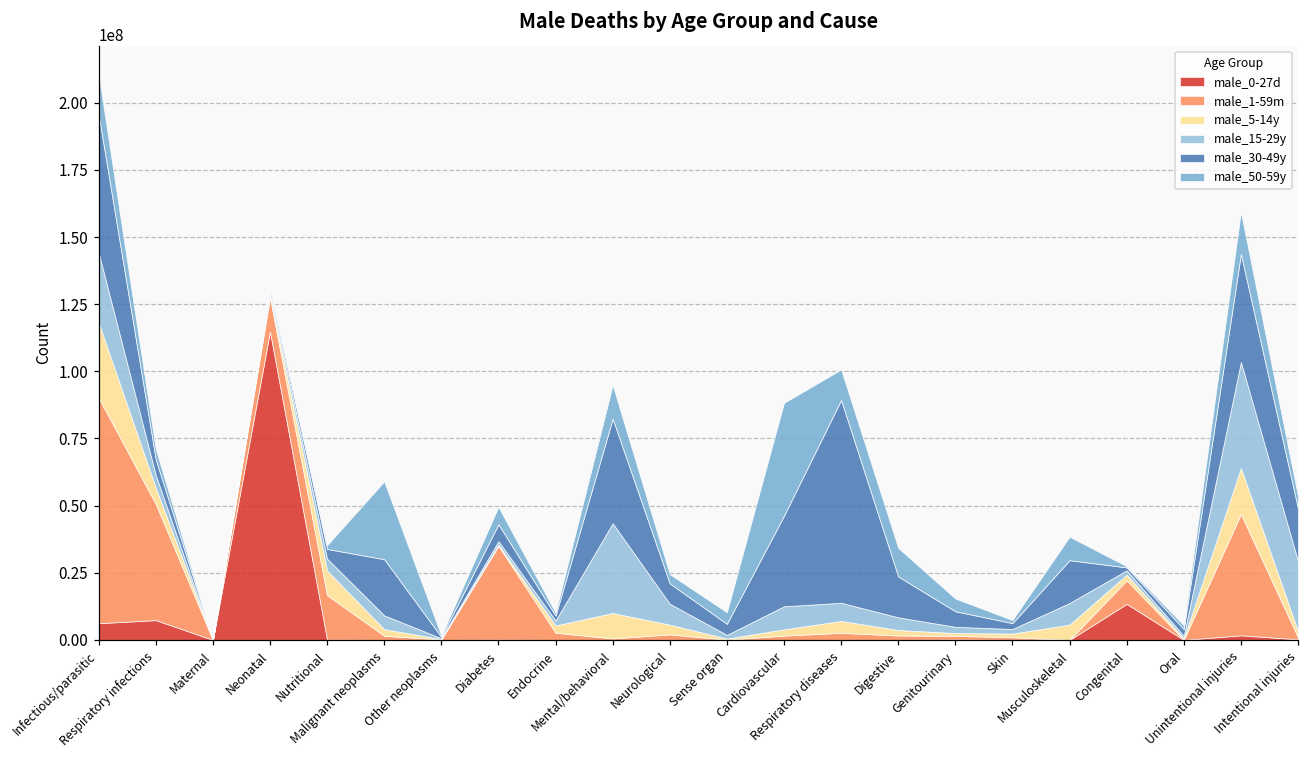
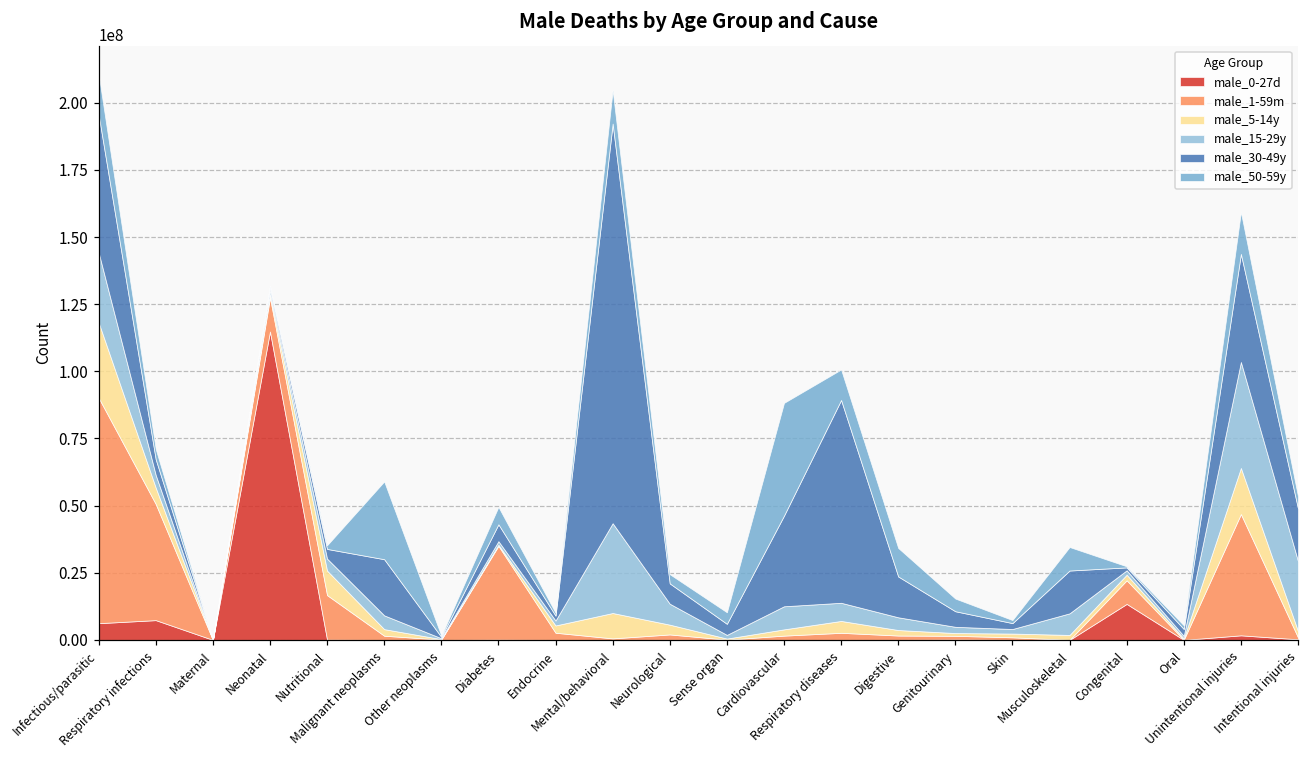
male_30-49y, Mental/behavioral: 39000000 -> 149000000
male_5-14y, Musculoskeletal: 6000000 -> 2000000
